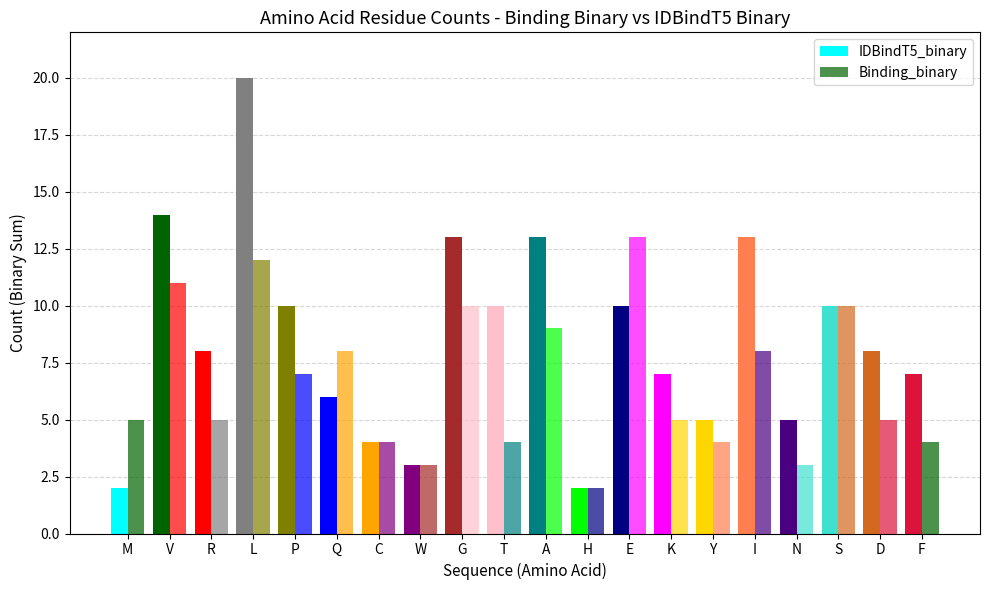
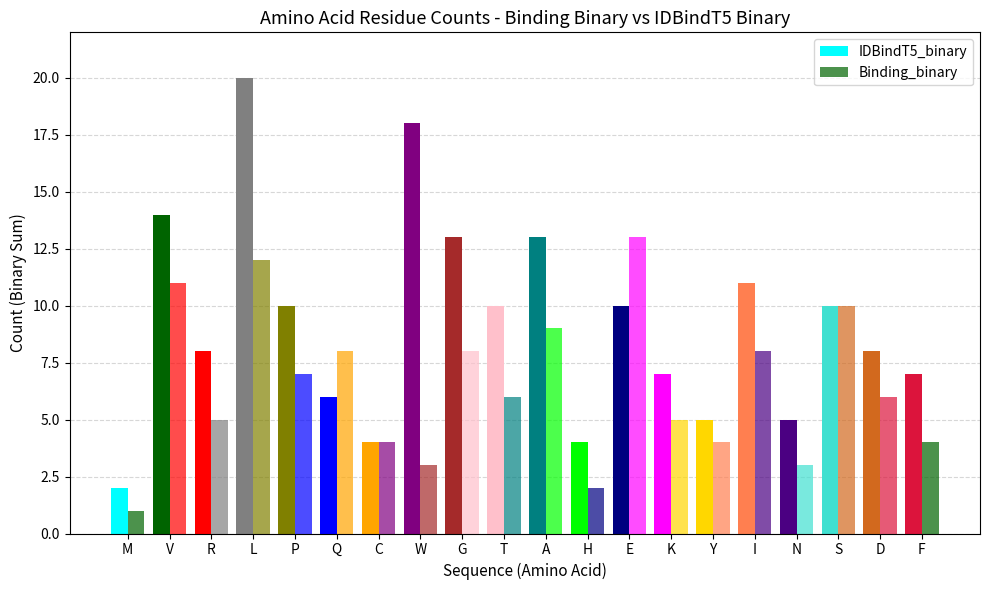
Binding_binary, M: 5 -> 1
IDBindT5_binary, W: 3 -> 18
Binding_binary, G: 10 -> 8
Binding_binary, T: 4 -> 6
IDBindT5_binary, H: 2 -> 4
IDBindT5_binary, I: 13 -> 11
Binding_binary, D: 5 -> 6
